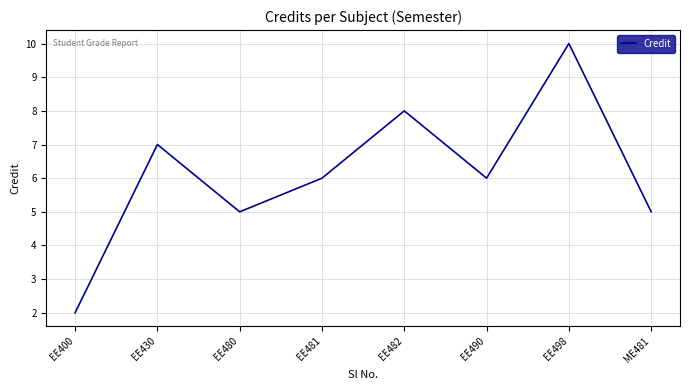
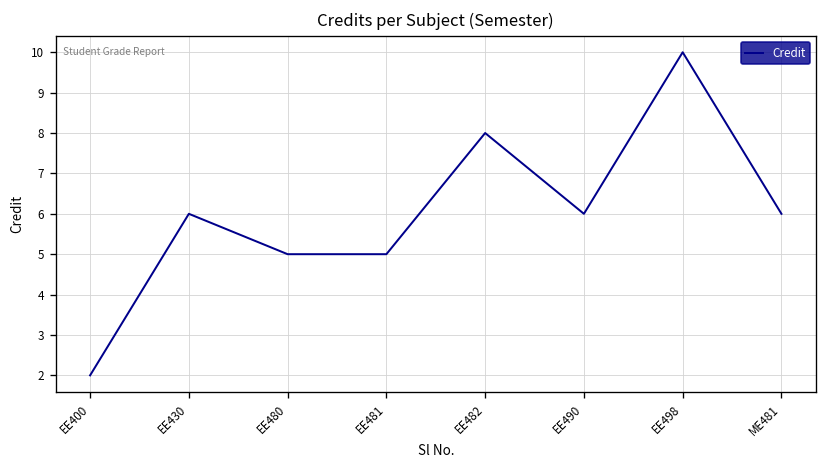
EE430: 7 -> 6
EE481: 6 -> 5
ME481: 5 -> 6
